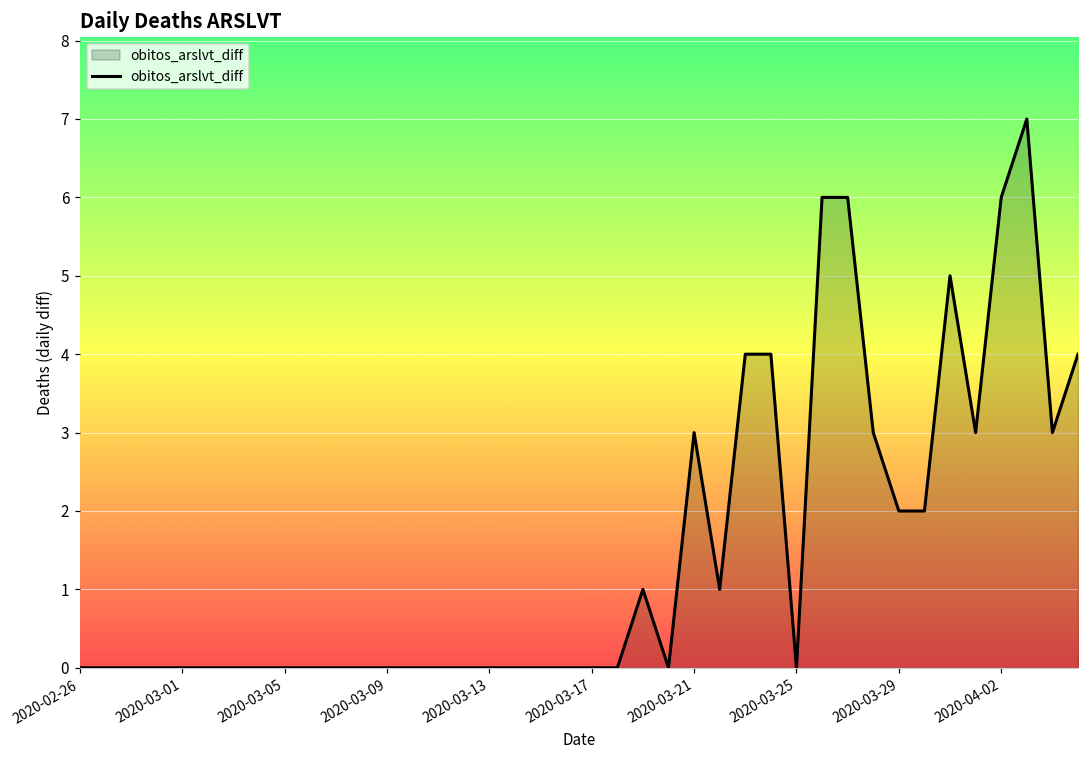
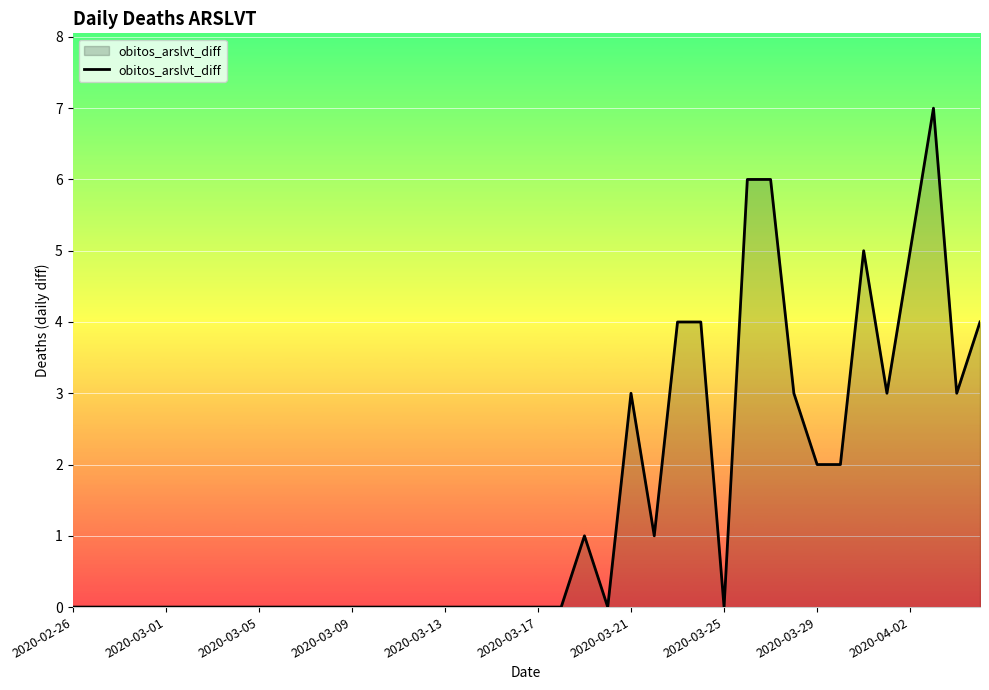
2020-04-02: 6 -> 5
